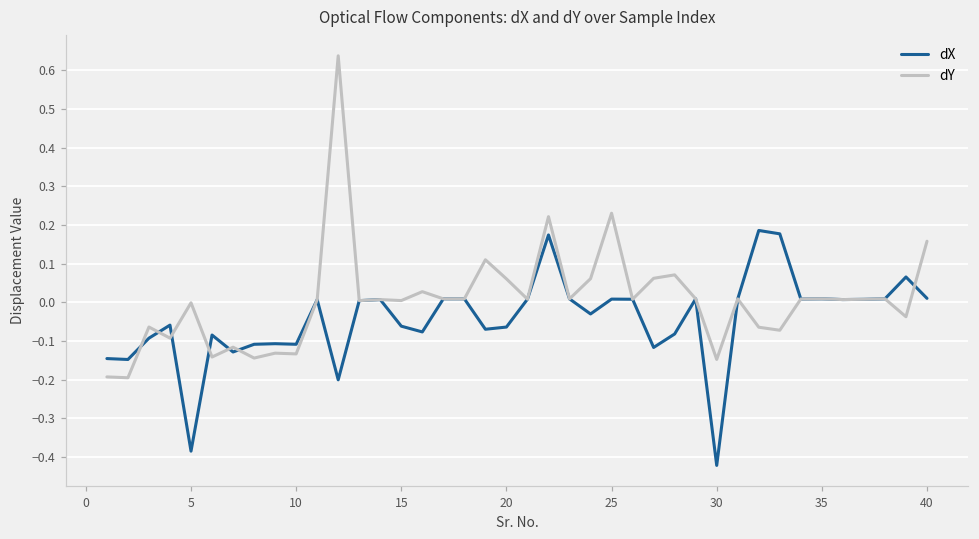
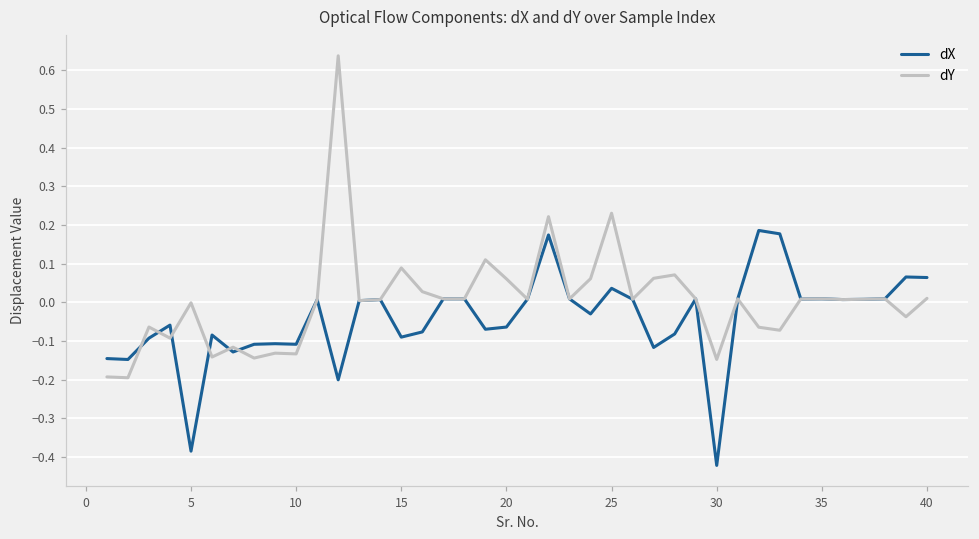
dX, 15: -0.06 -> -0.09
dY, 15: 0.00 -> 0.09
dX, 25: 0.01 -> 0.04
dX, 40: 0.01 -> 0.06
dY, 40: 0.16 -> 0.01
